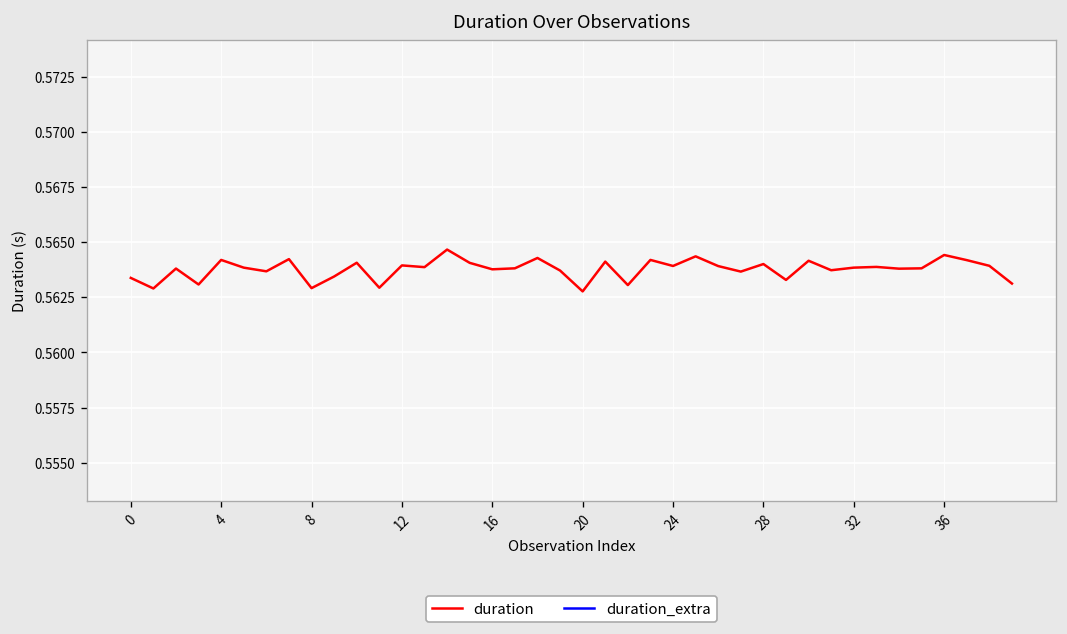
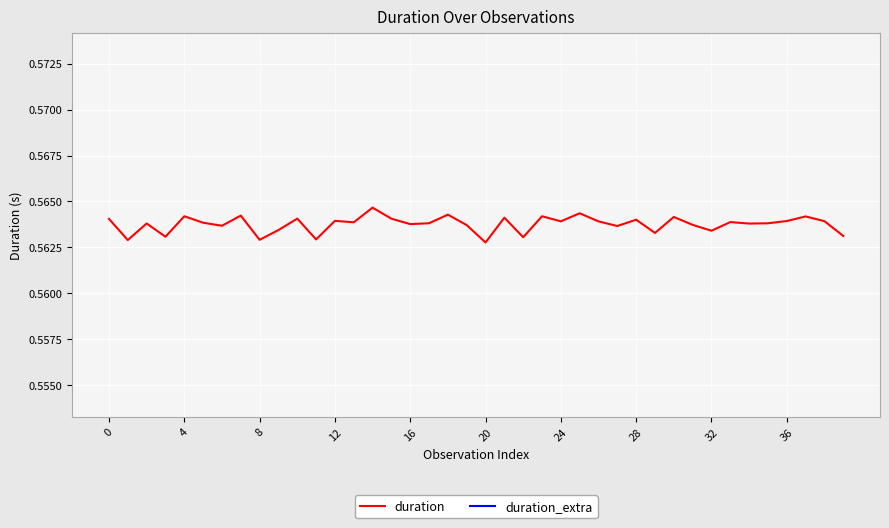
duration, 0: 0.5634 -> 0.5641
duration, 32: 0.5638 -> 0.5634
duration, 36: 0.5644 -> 0.5639
